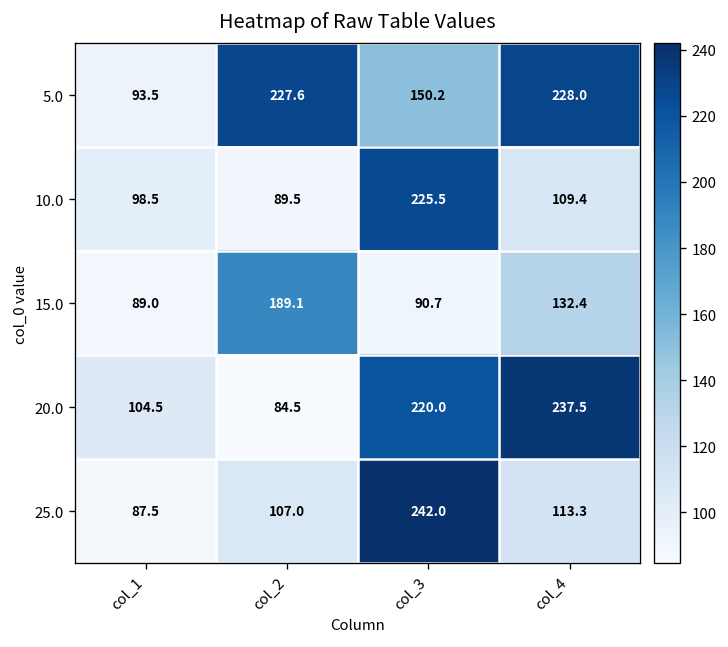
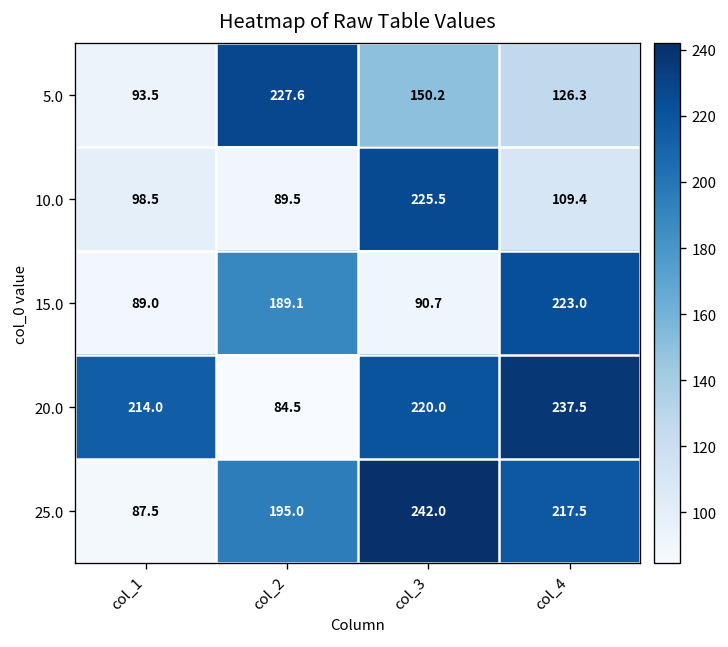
5.0, col_4: 228.0 -> 126.3
15.0, col_4: 132.4 -> 223.0
20.0, col_1: 104.5 -> 214.0
25.0, col_2: 107.0 -> 195.0
25.0, col_4: 113.3 -> 217.5
